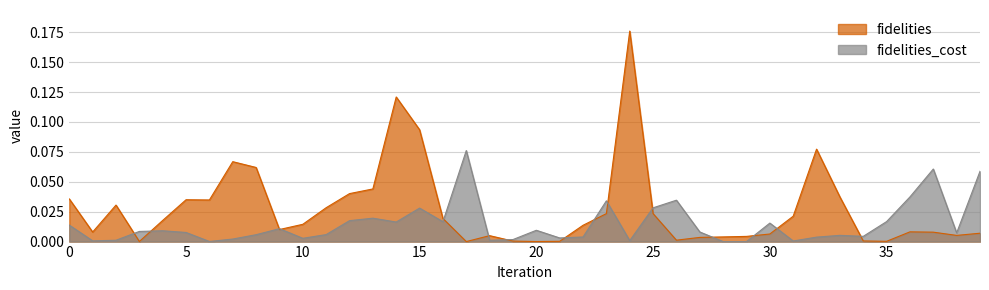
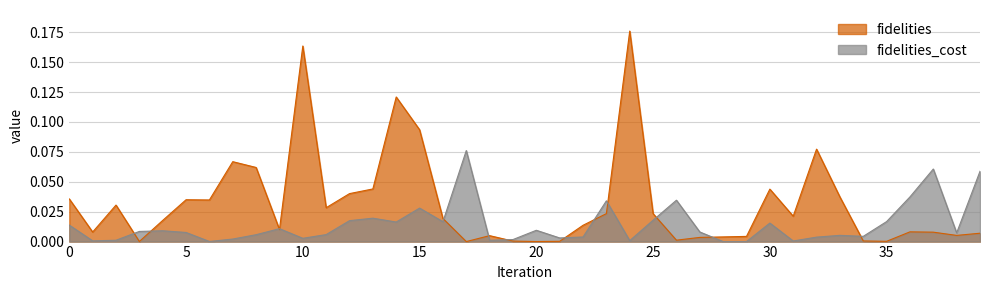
fidelities, 10: 0.014 -> 0.164
fidelities_cost, 25: 0.028 -> 0.018
fidelities, 30: 0.006 -> 0.044
